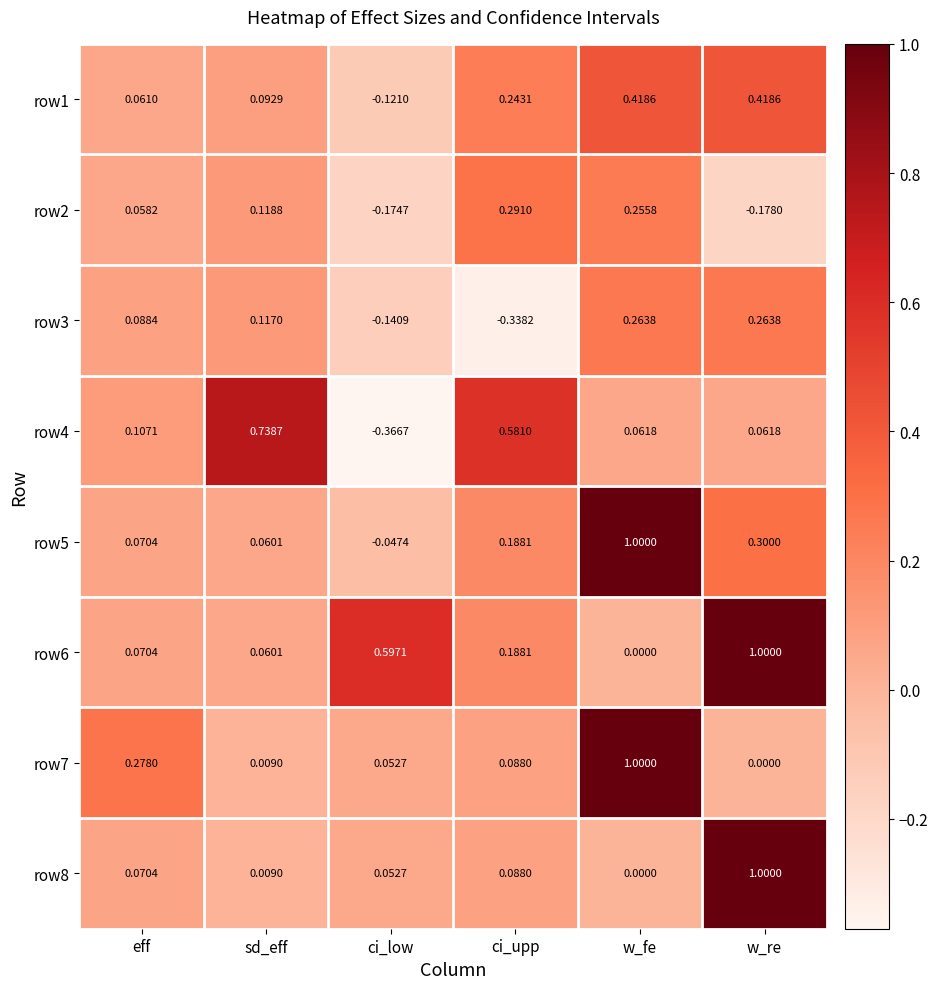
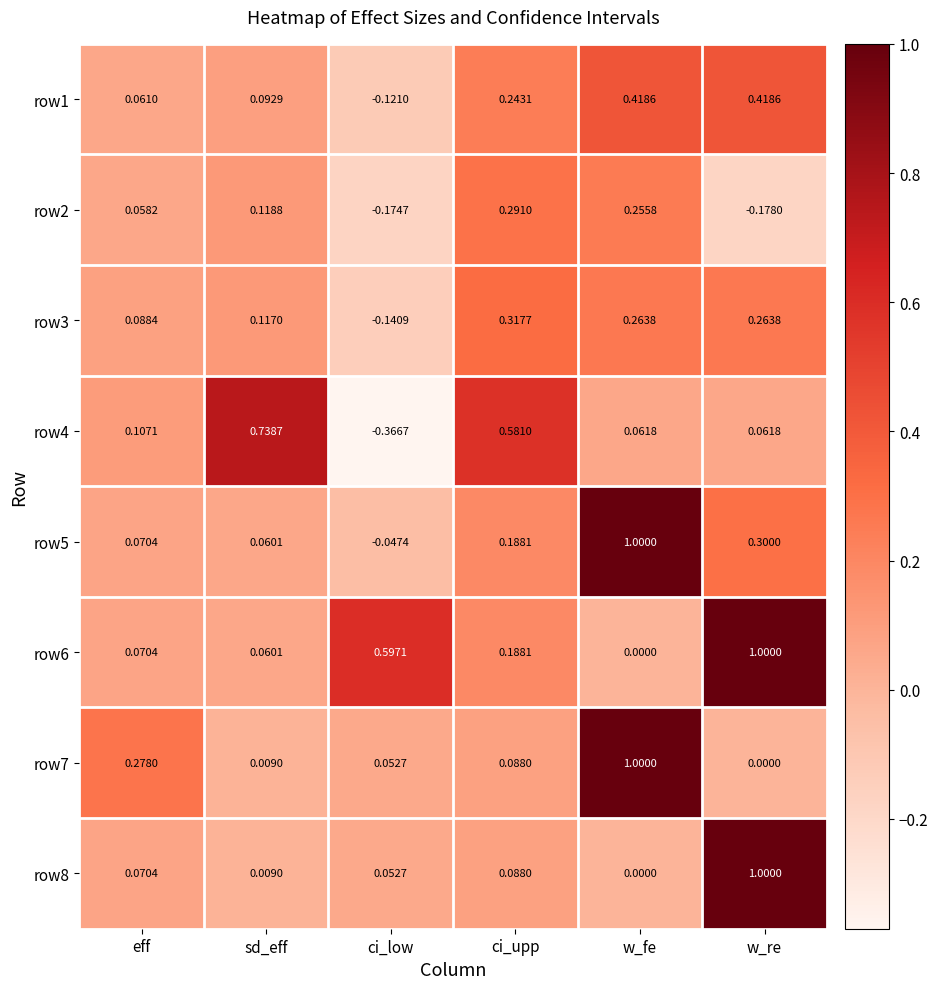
row3, ci_upp: -0.3382 -> 0.3177
